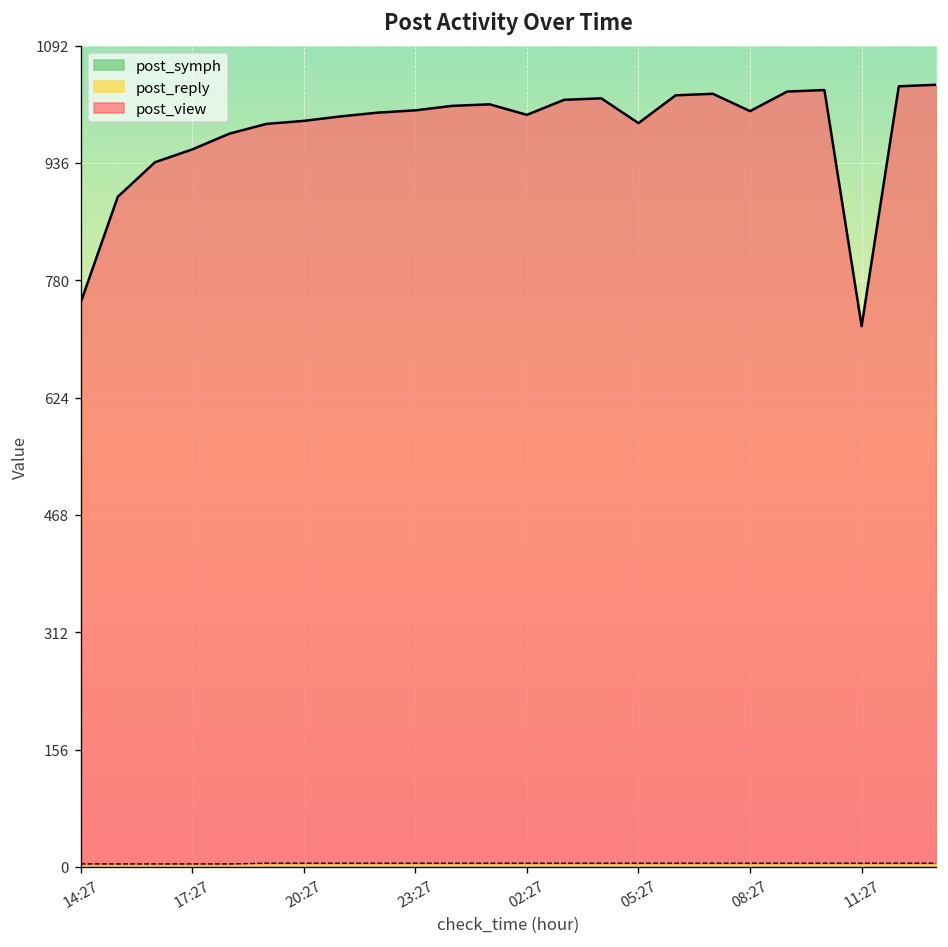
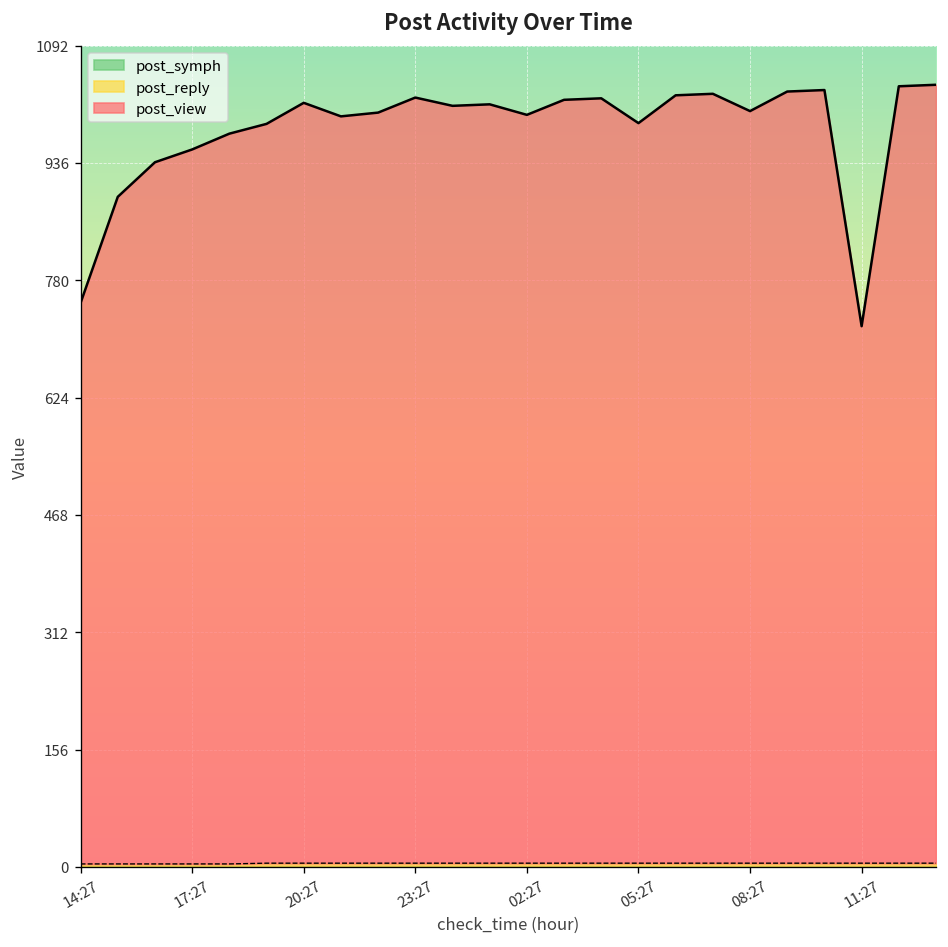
post_view, 20:27: 990 -> 1020
post_view, 23:27: 1010 -> 1020
